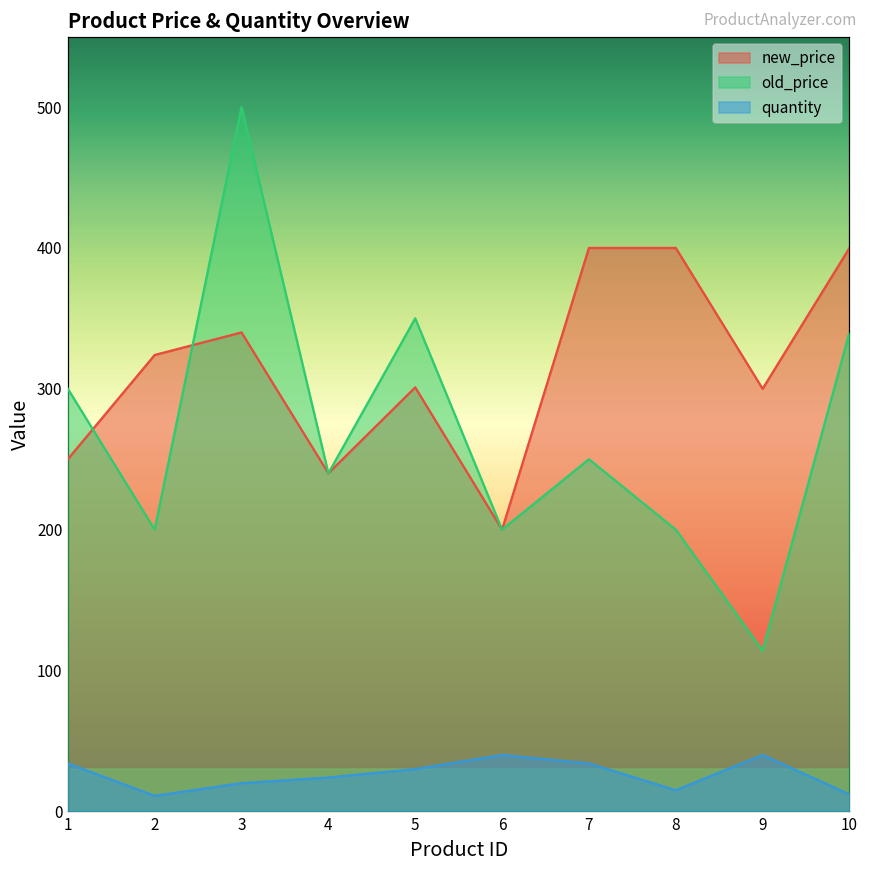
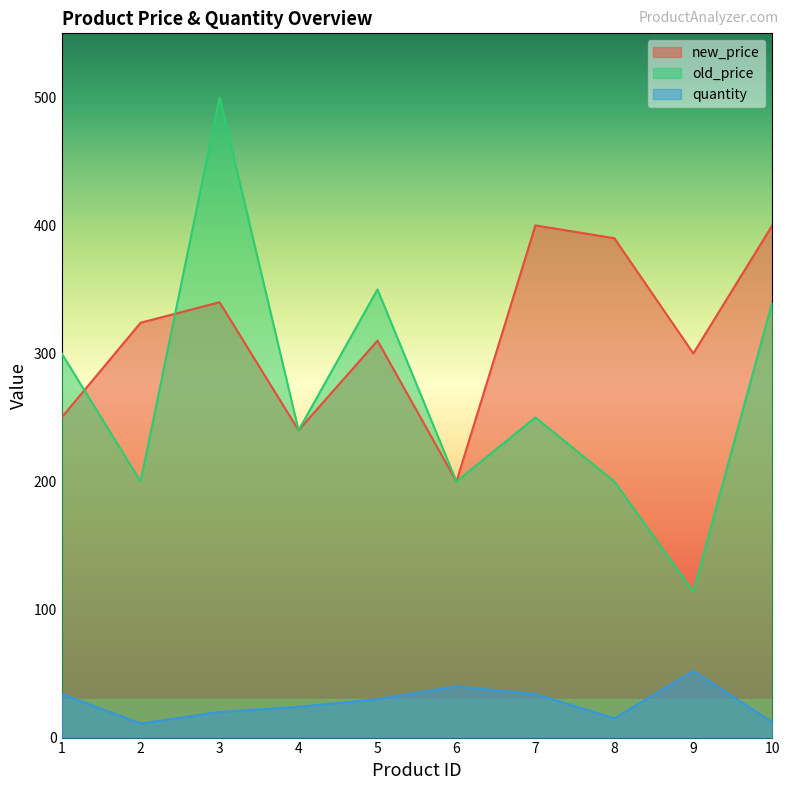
new_price, 5: 301 -> 310
new_price, 8: 400 -> 390
quantity, 9: 40 -> 52
